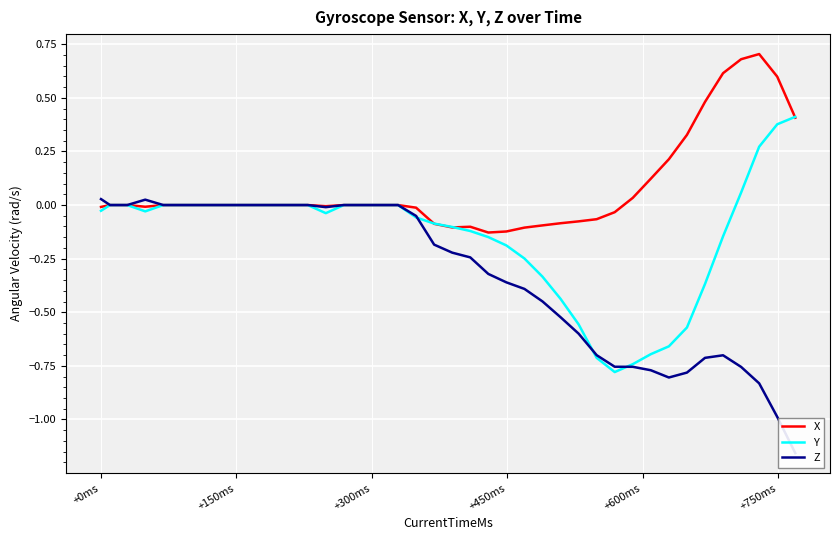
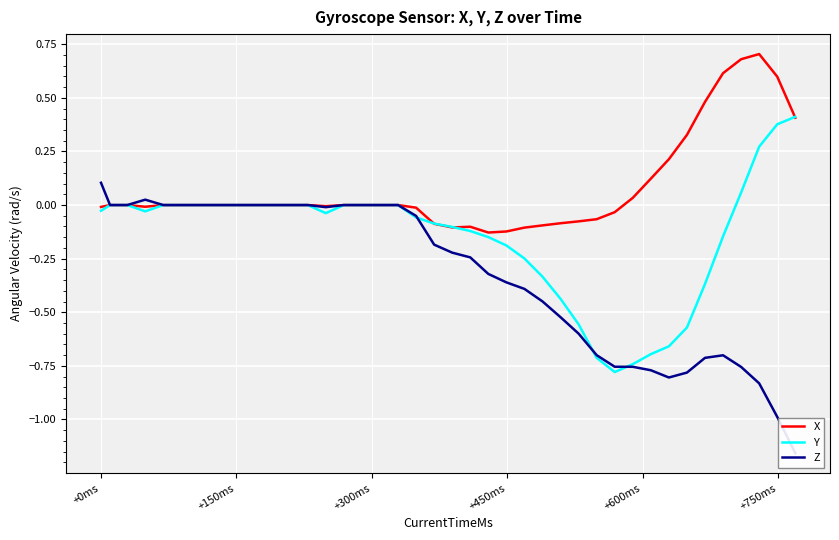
Z, +0ms: 0.03 -> 0.10
